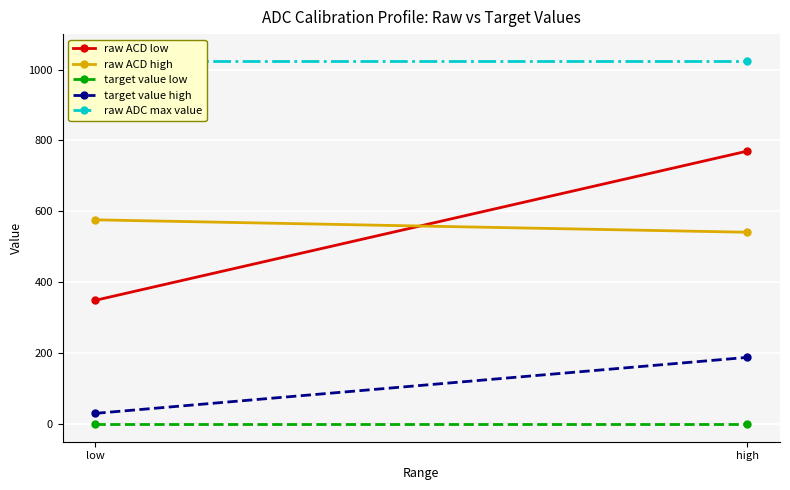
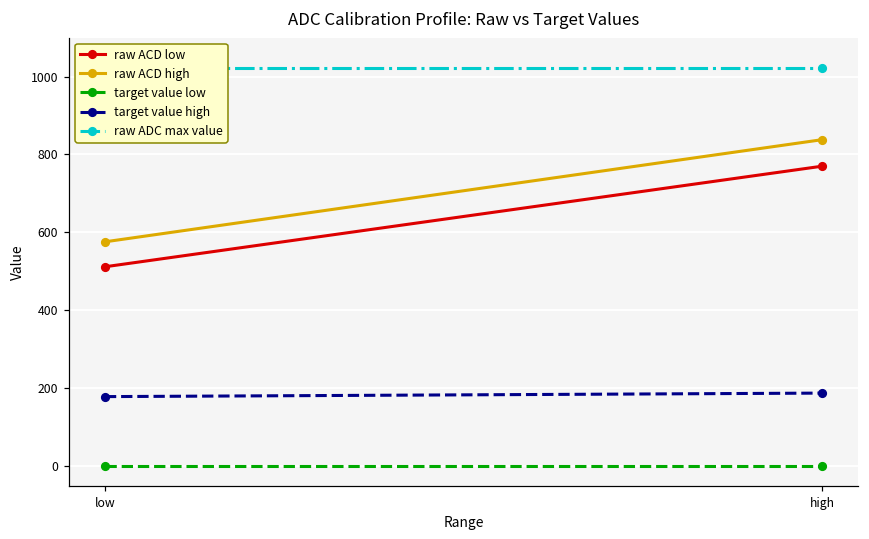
raw ACD low, low: 350 -> 510
target value high, low: 30 -> 180
raw ACD high, high: 540 -> 840
